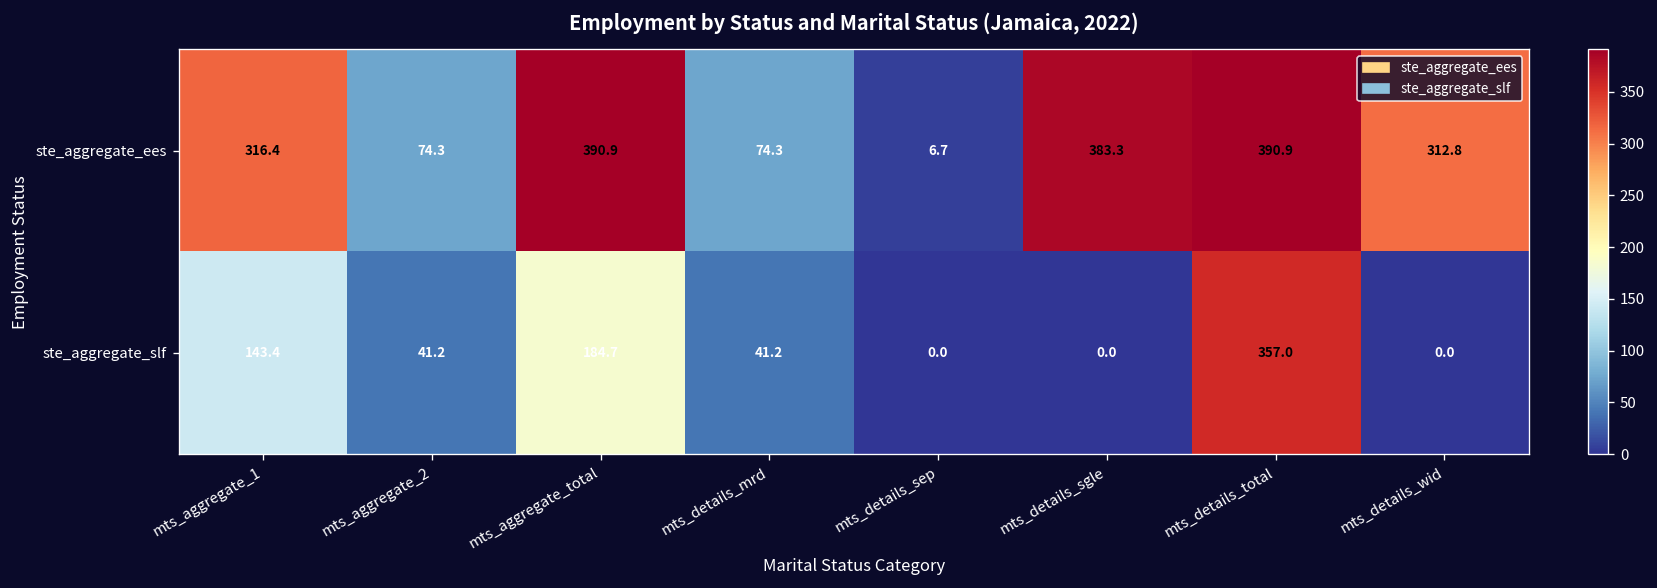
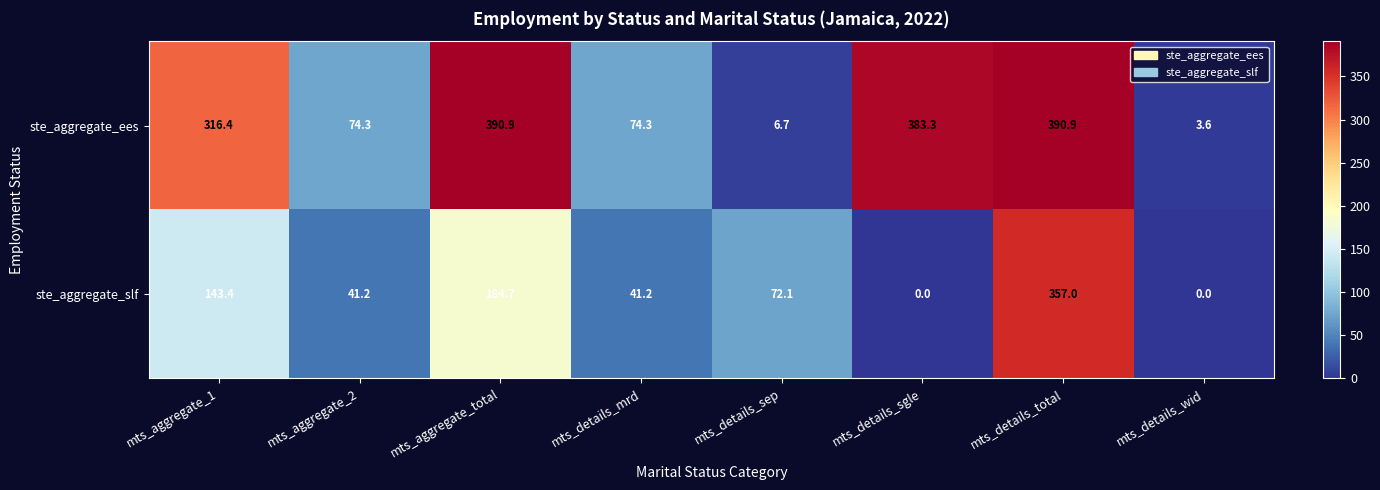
ste_aggregate_ees, mts_details_wid: 312.8 -> 3.6
ste_aggregate_slf, mts_details_sep: 0.0 -> 72.1
